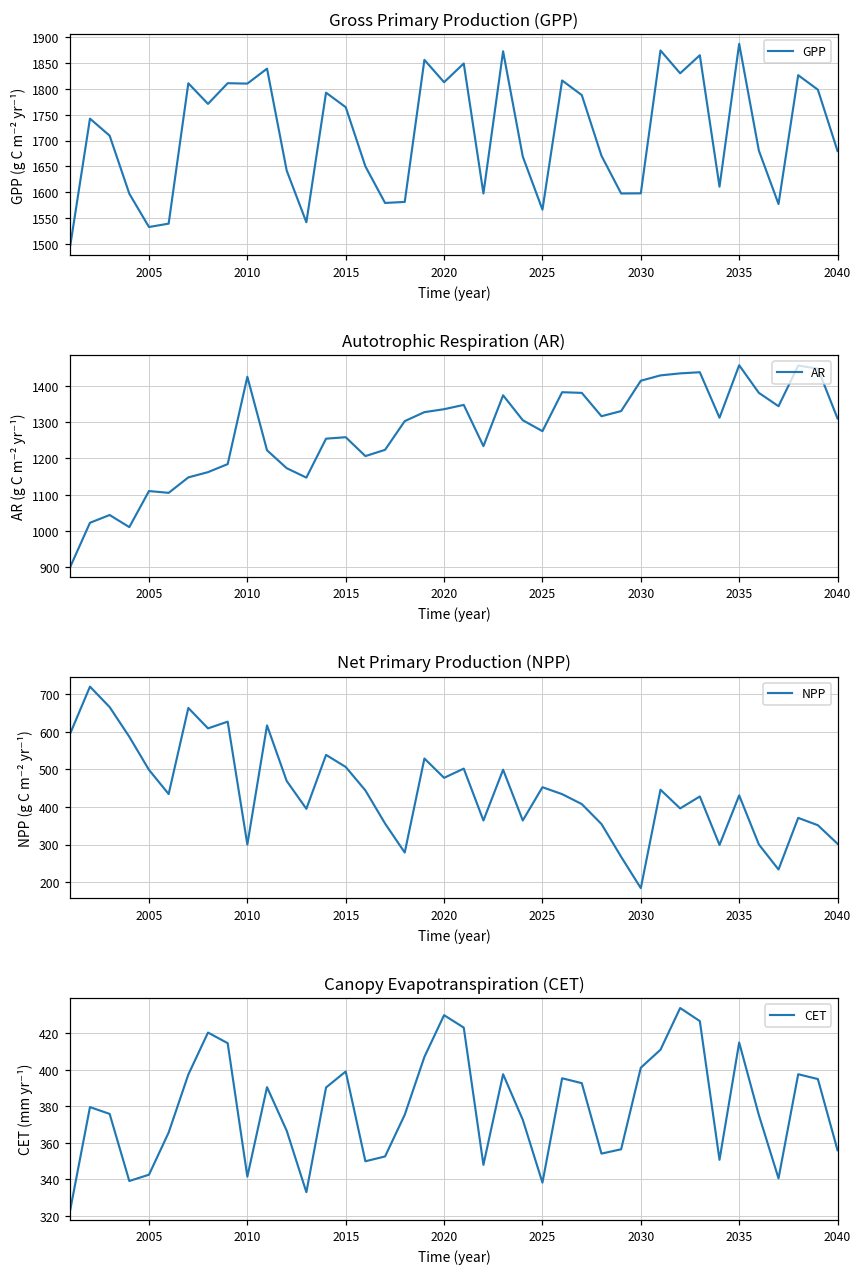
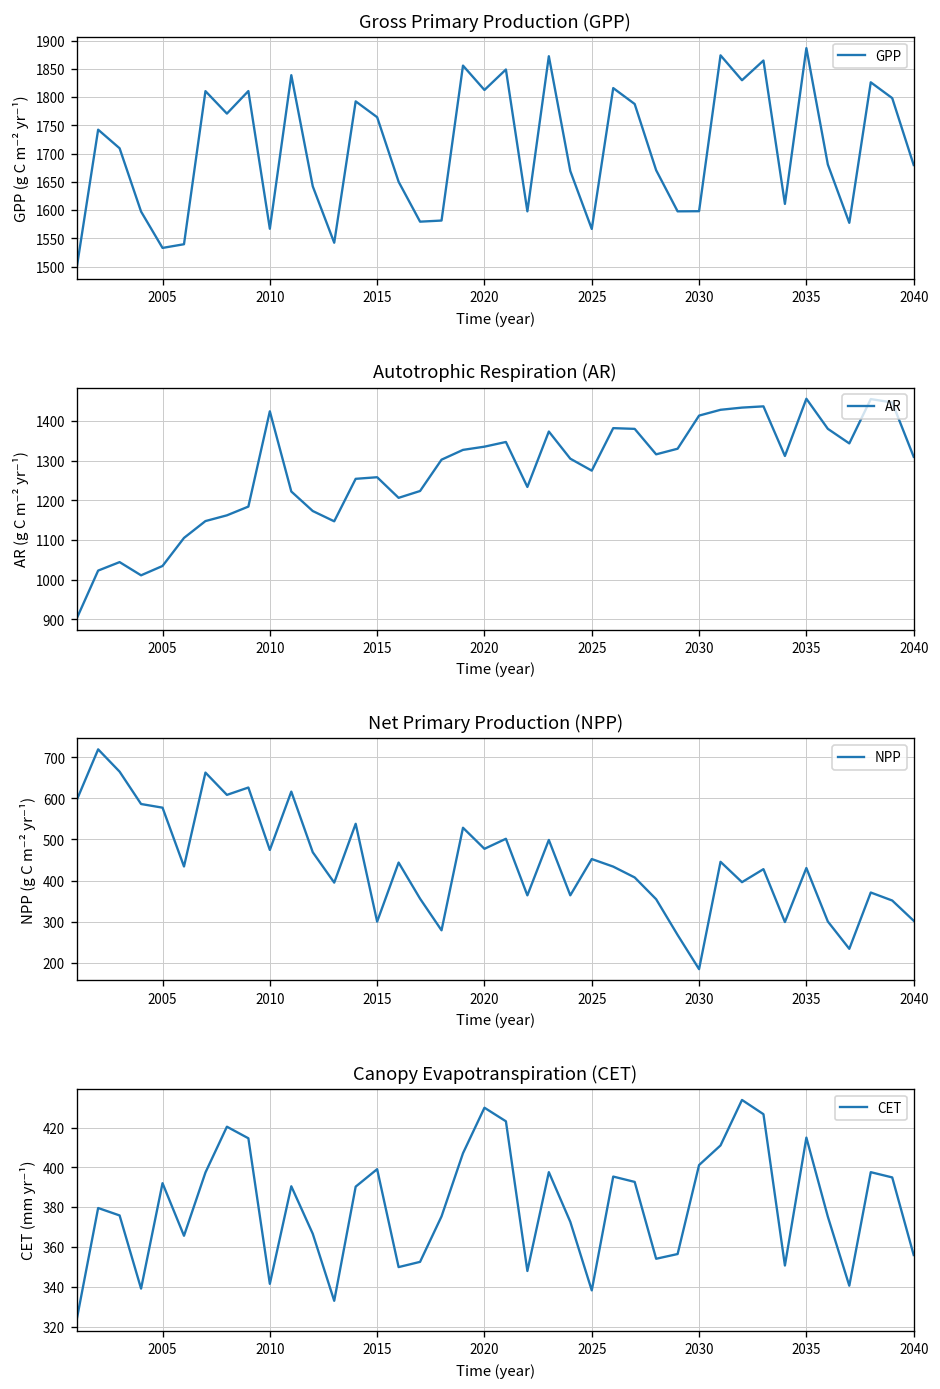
Gross Primary Production (GPP), 2010: 1810 -> 1570
Autotrophic Respiration (AR), 2005: 1110 -> 1030
Net Primary Production (NPP), 2005: 500 -> 580
Net Primary Production (NPP), 2010: 300 -> 470
Net Primary Production (NPP), 2015: 510 -> 300
Canopy Evapotranspiration (CET), 2005: 343 -> 392
